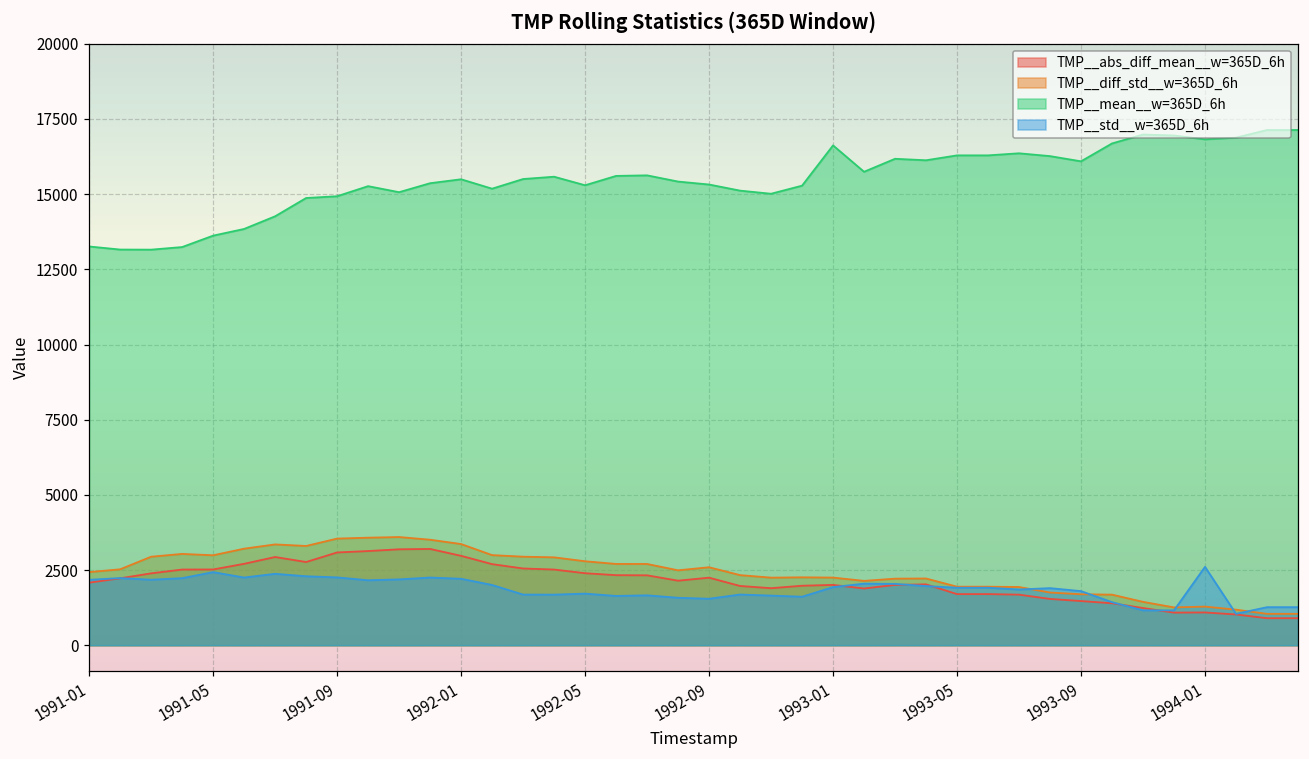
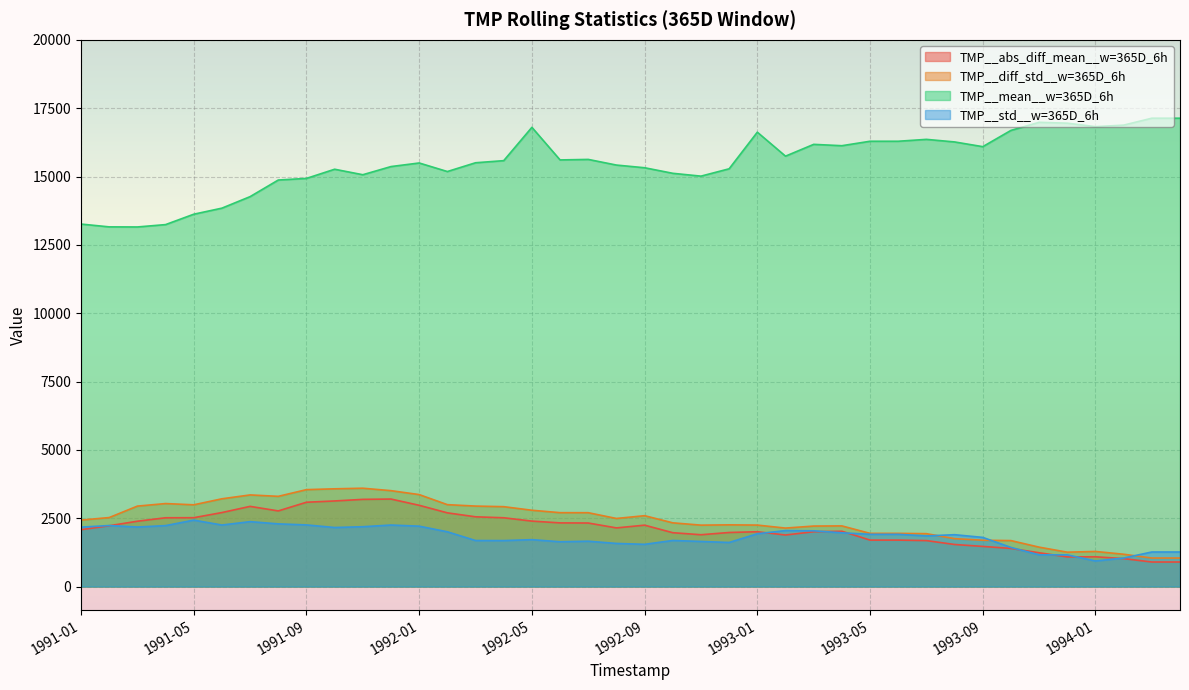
TMP__mean__w=365D_6h, 1992-05: 15300 -> 16800
TMP__std__w=365D_6h, 1994-01: 2600 -> 900
